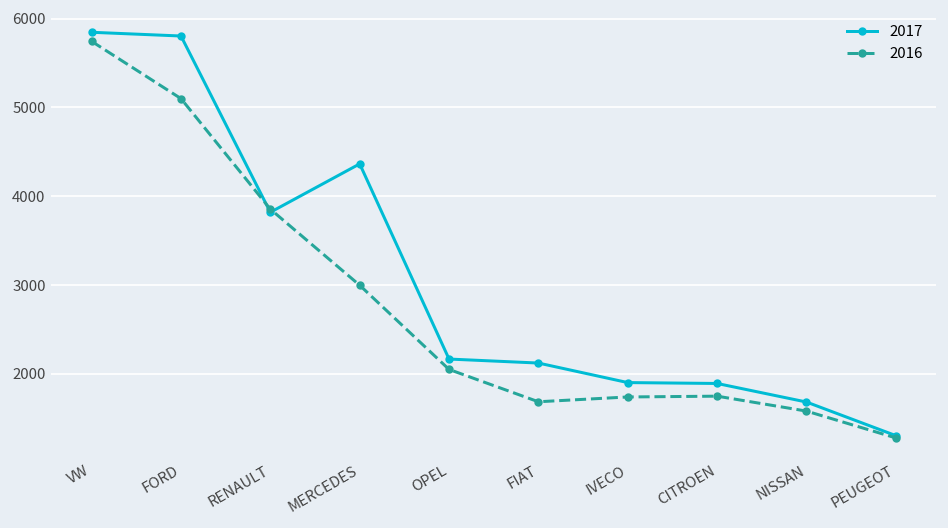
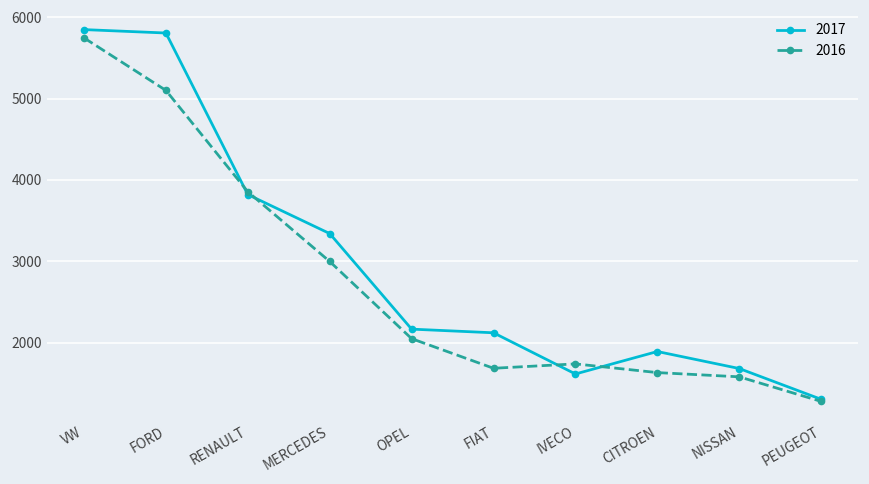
2017, MERCEDES: 4400 -> 3300
2017, IVECO: 1900 -> 1600
2016, CITROEN: 1700 -> 1600
